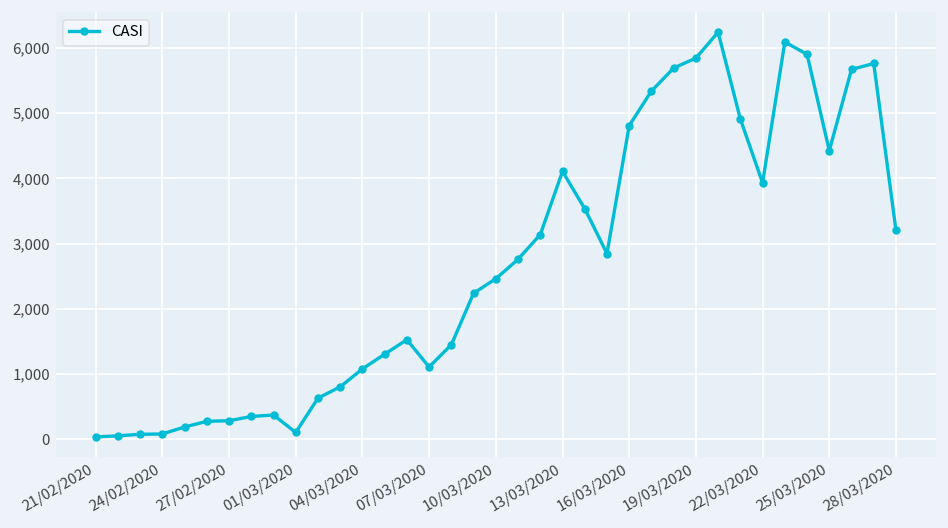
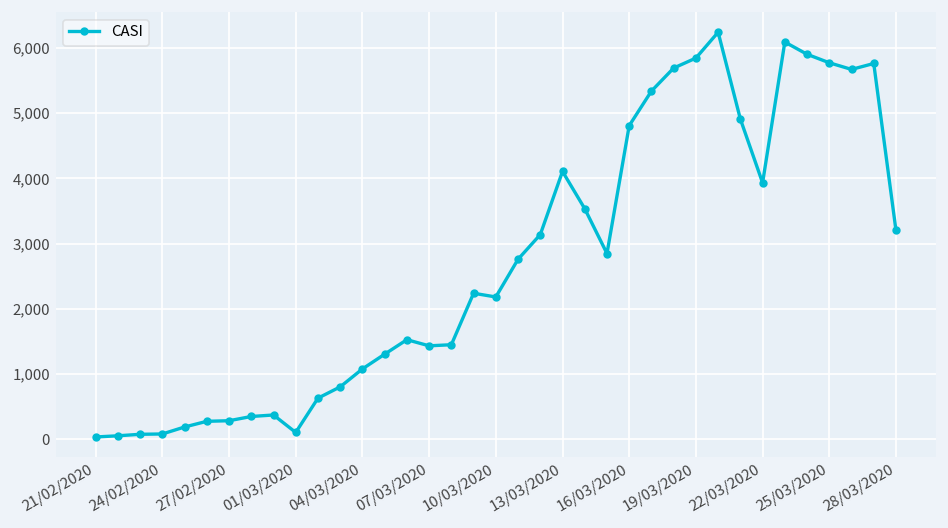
07/03/2020: 1,100 -> 1,400
10/03/2020: 2,500 -> 2,200
25/03/2020: 4,400 -> 5,800
